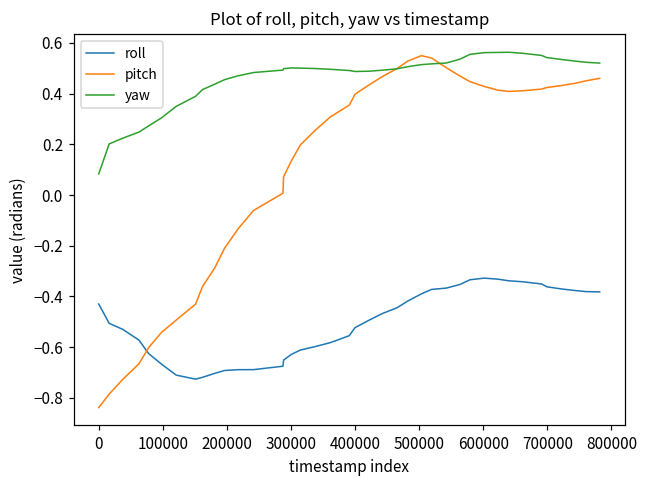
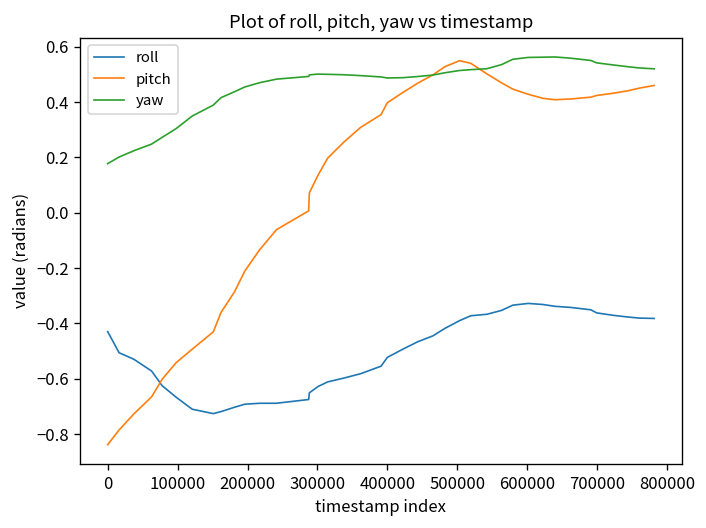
yaw, 0: 0.08 -> 0.18
